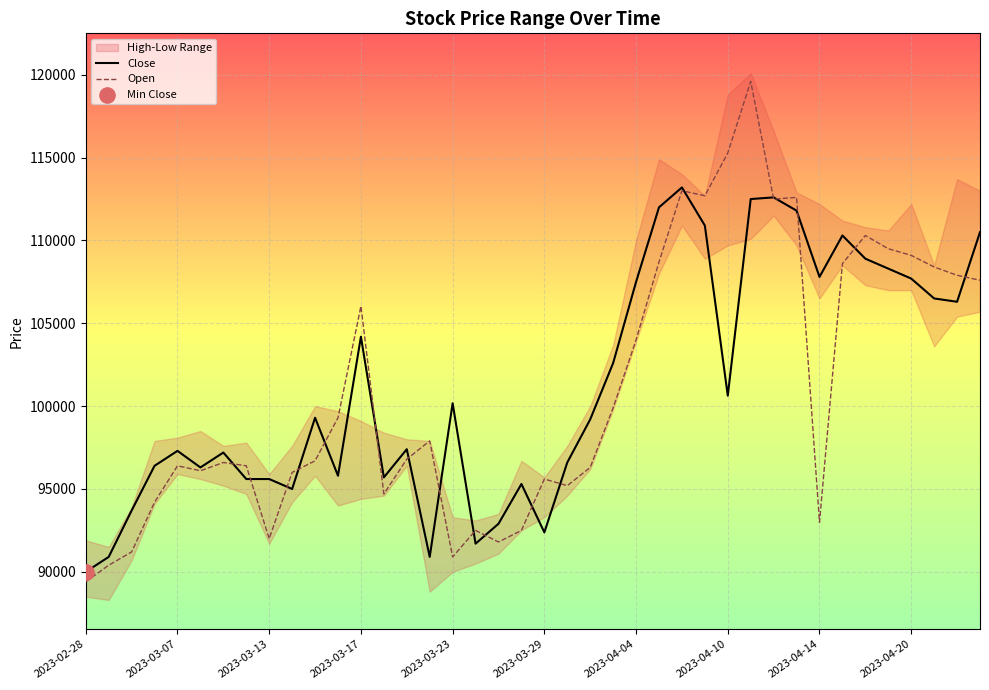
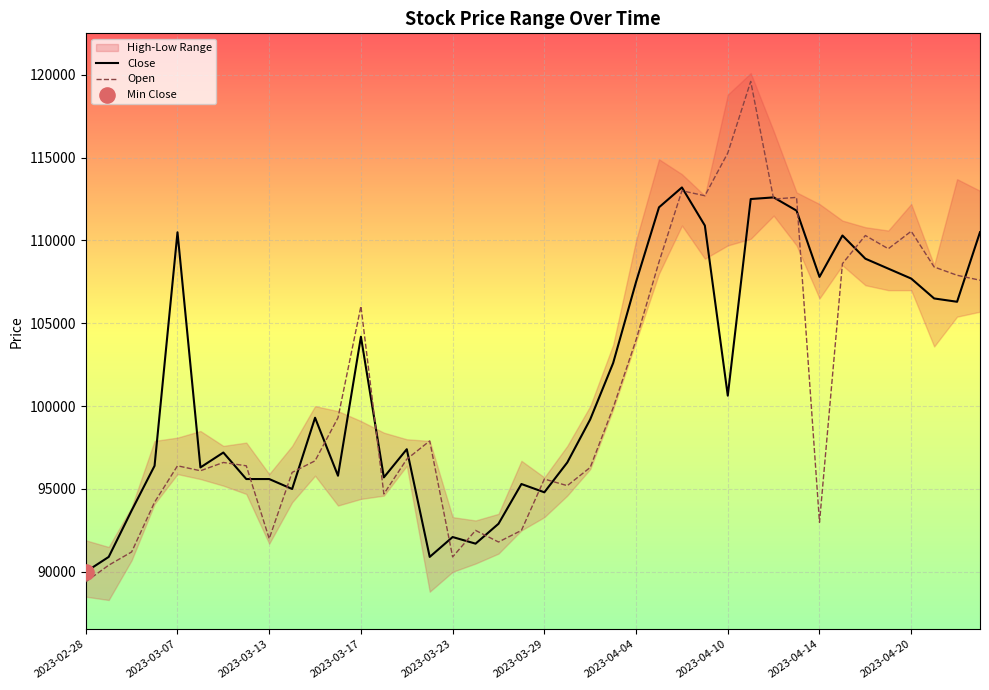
Close, 2023-03-07: 97300 -> 110500
Close, 2023-03-23: 100200 -> 92100
Close, 2023-03-29: 92400 -> 94800
Open, 2023-04-20: 109100 -> 110600
